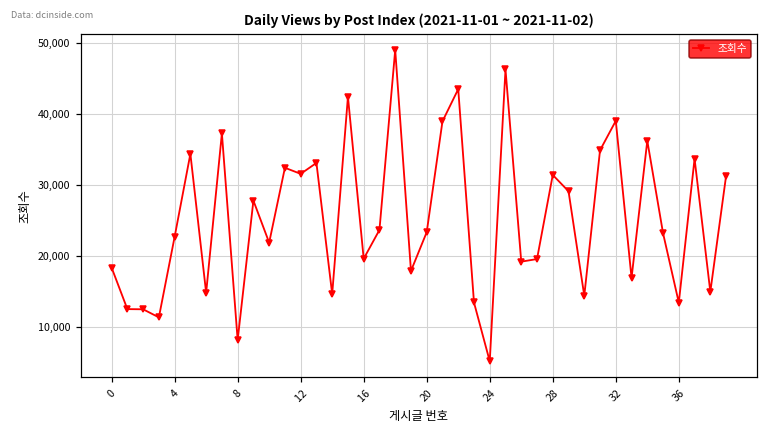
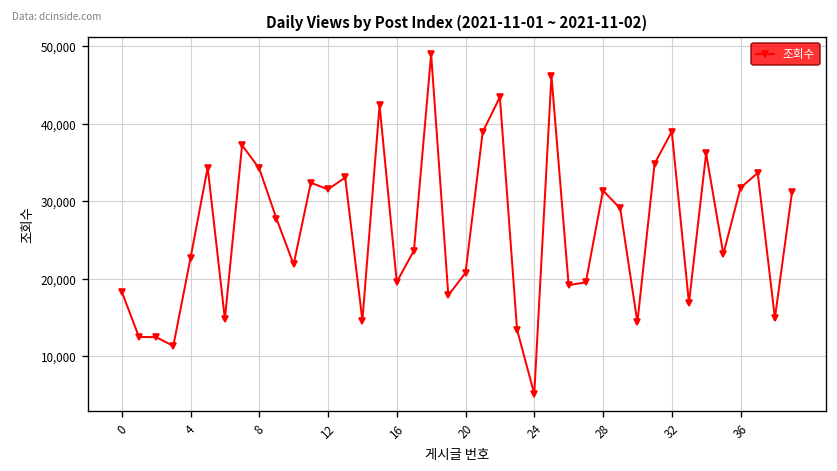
8: 8,000 -> 34,000
20: 23,000 -> 21,000
36: 13,000 -> 32,000
